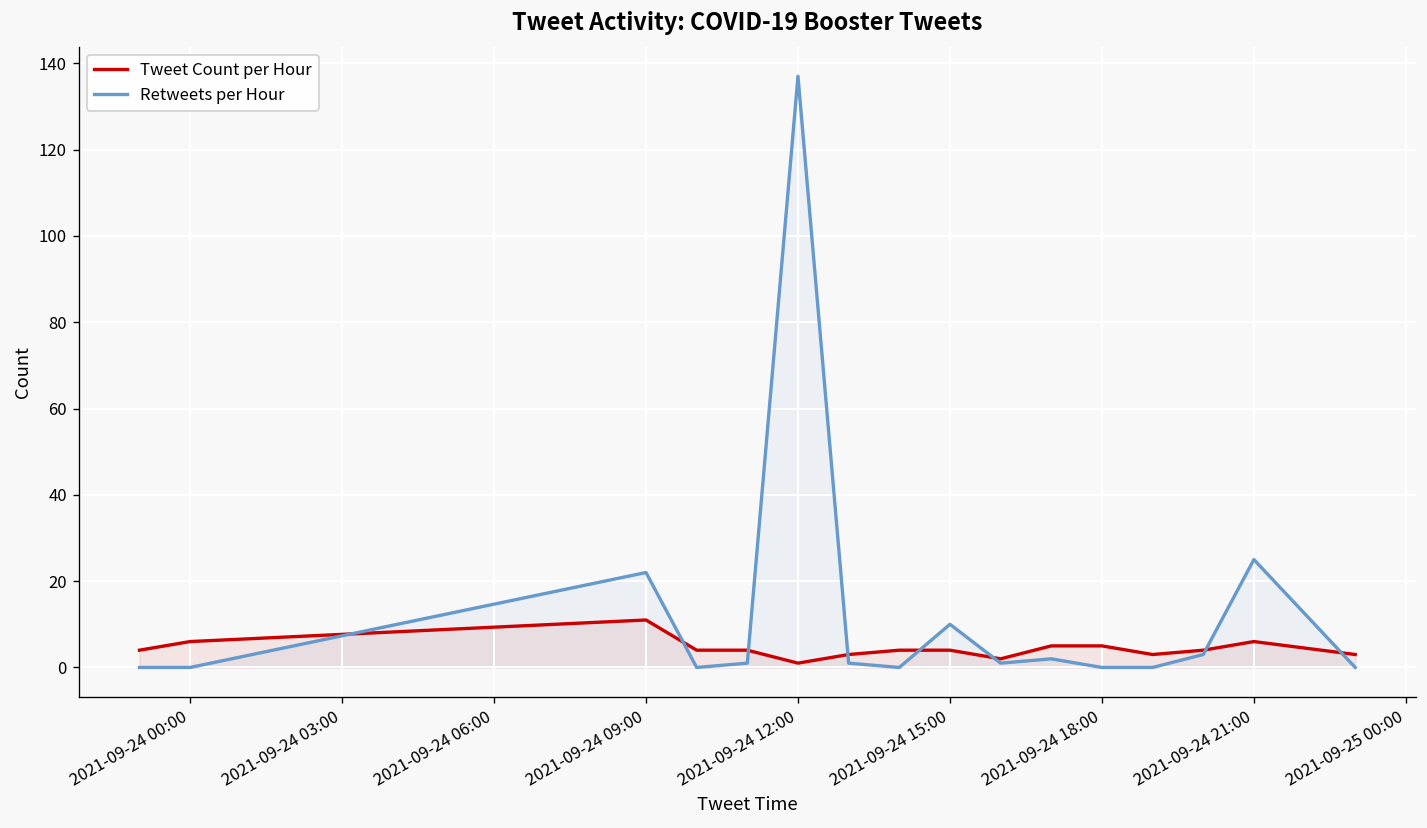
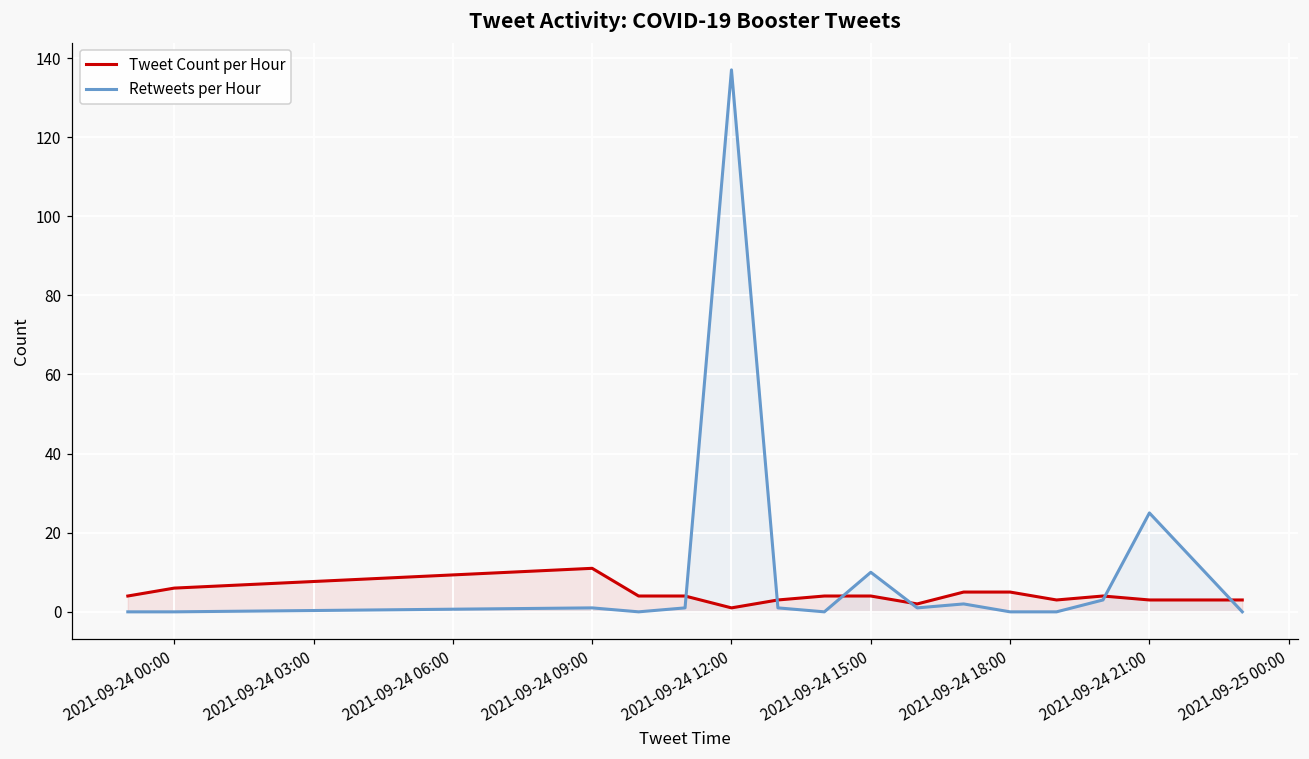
Retweets per Hour, 2021-09-24 09:00: 22 -> 1
Tweet Count per Hour, 2021-09-24 21:00: 6 -> 3
